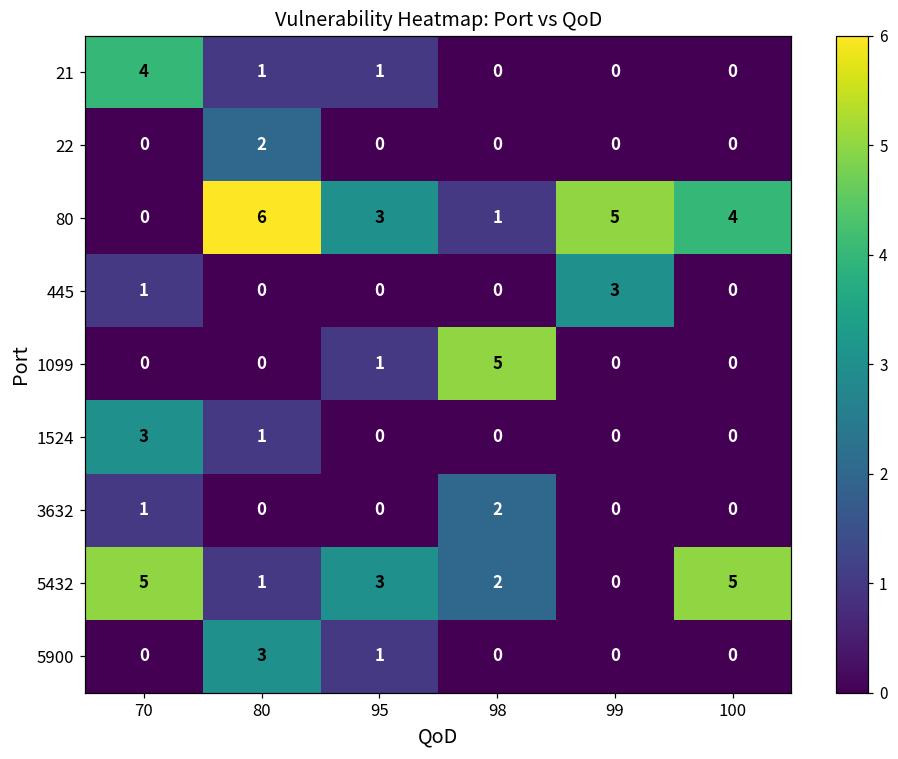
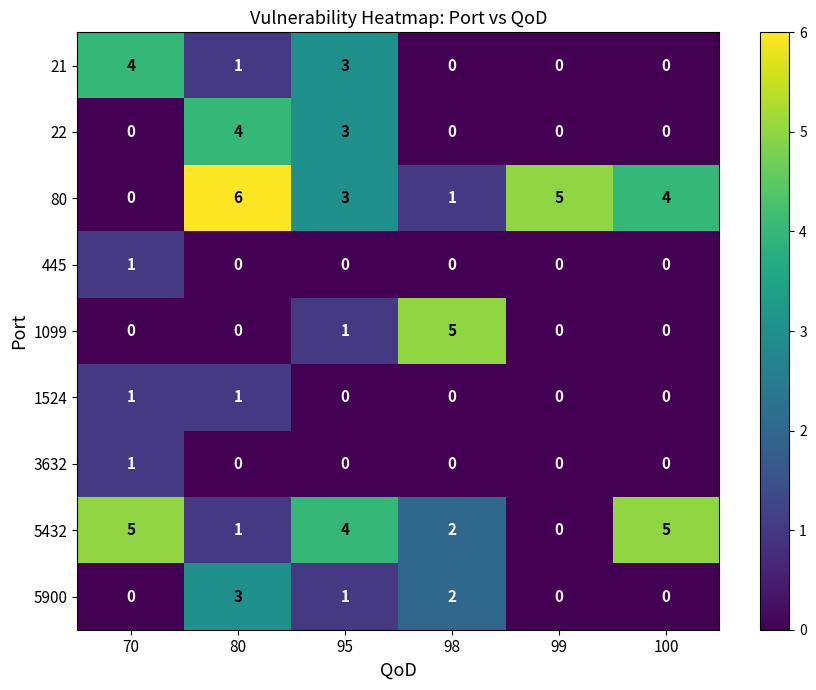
21, 95: 1 -> 3
22, 80: 2 -> 4
22, 95: 0 -> 3
445, 99: 3 -> 0
1524, 70: 3 -> 1
3632, 98: 2 -> 0
5432, 95: 3 -> 4
5900, 98: 0 -> 2
